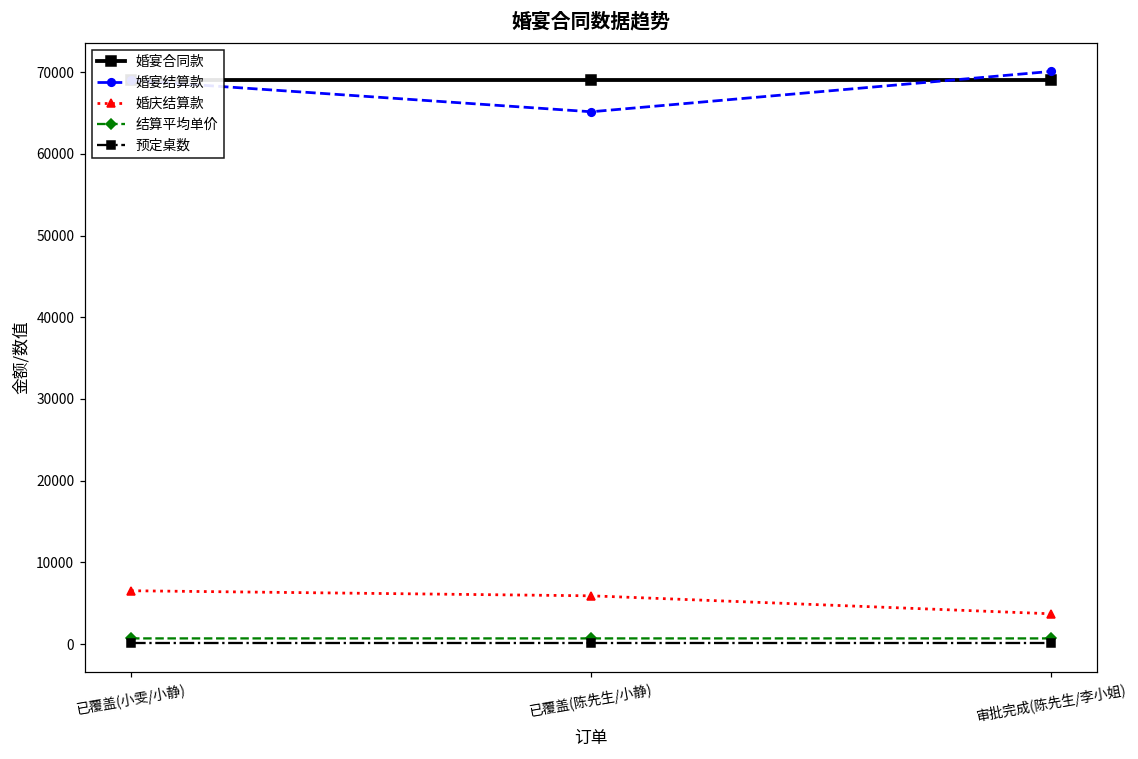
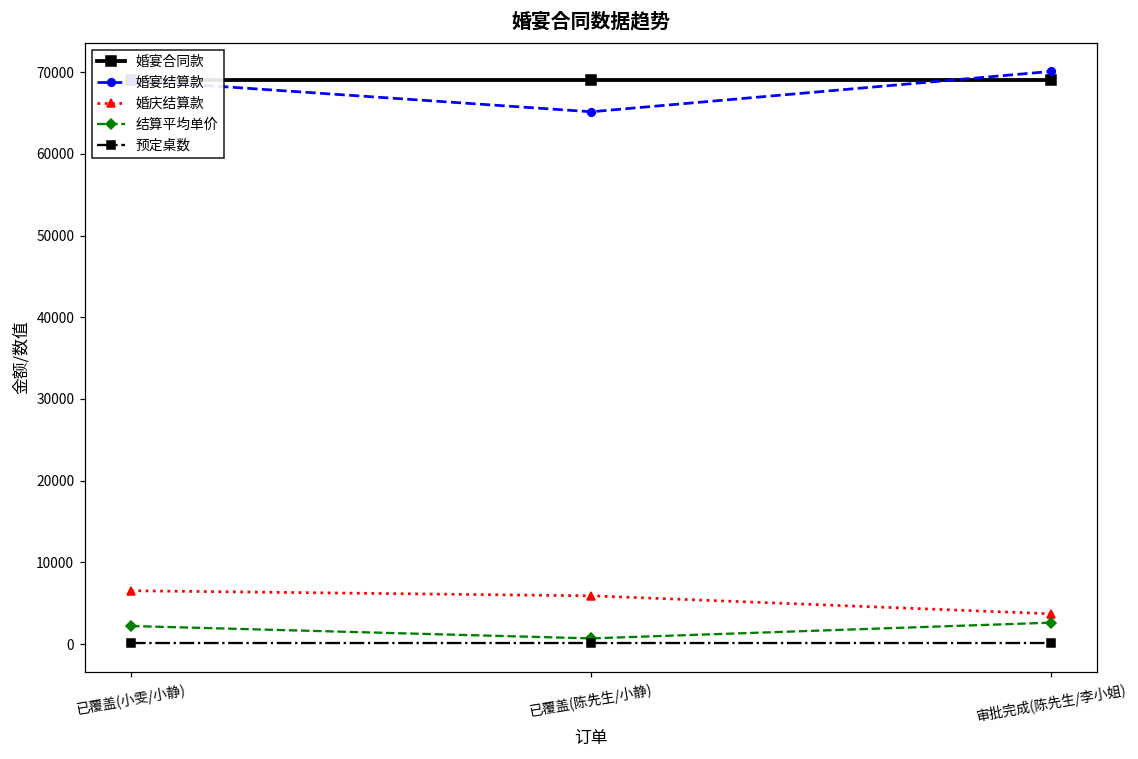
结算平均单价, 已覆盖(小雯/小静): 1000 -> 2000
结算平均单价, 审批完成(陈先生/李小姐): 1000 -> 3000
